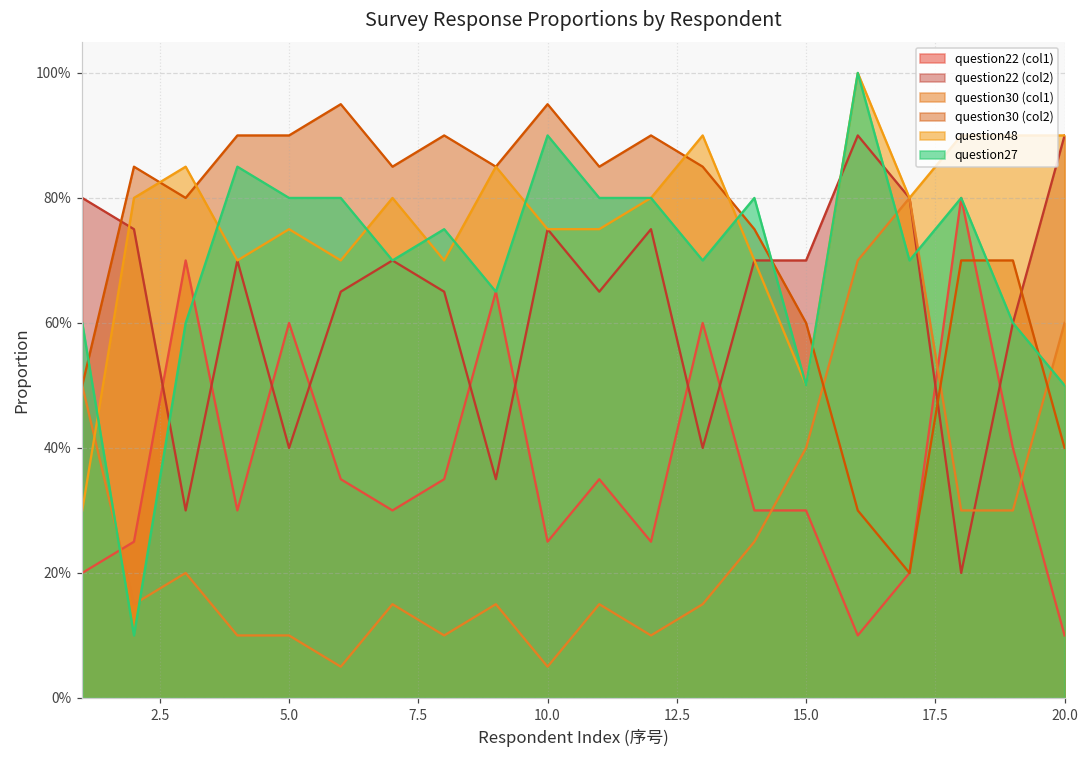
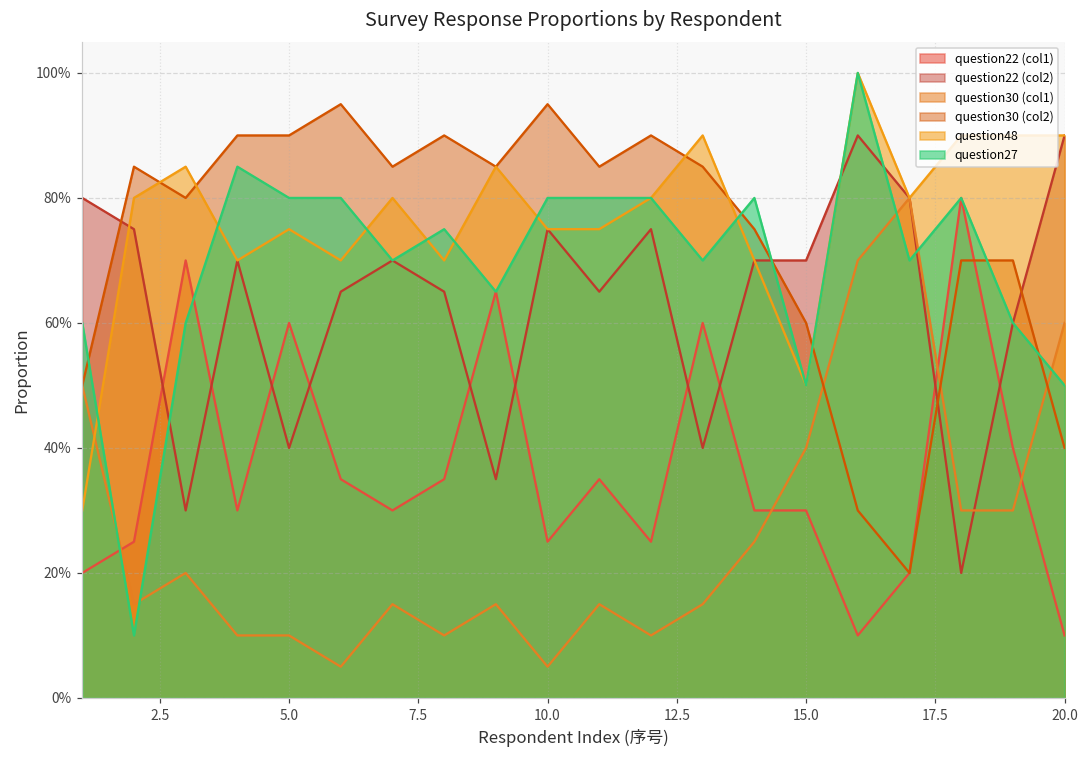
question27, 10.0: 90% -> 80%
